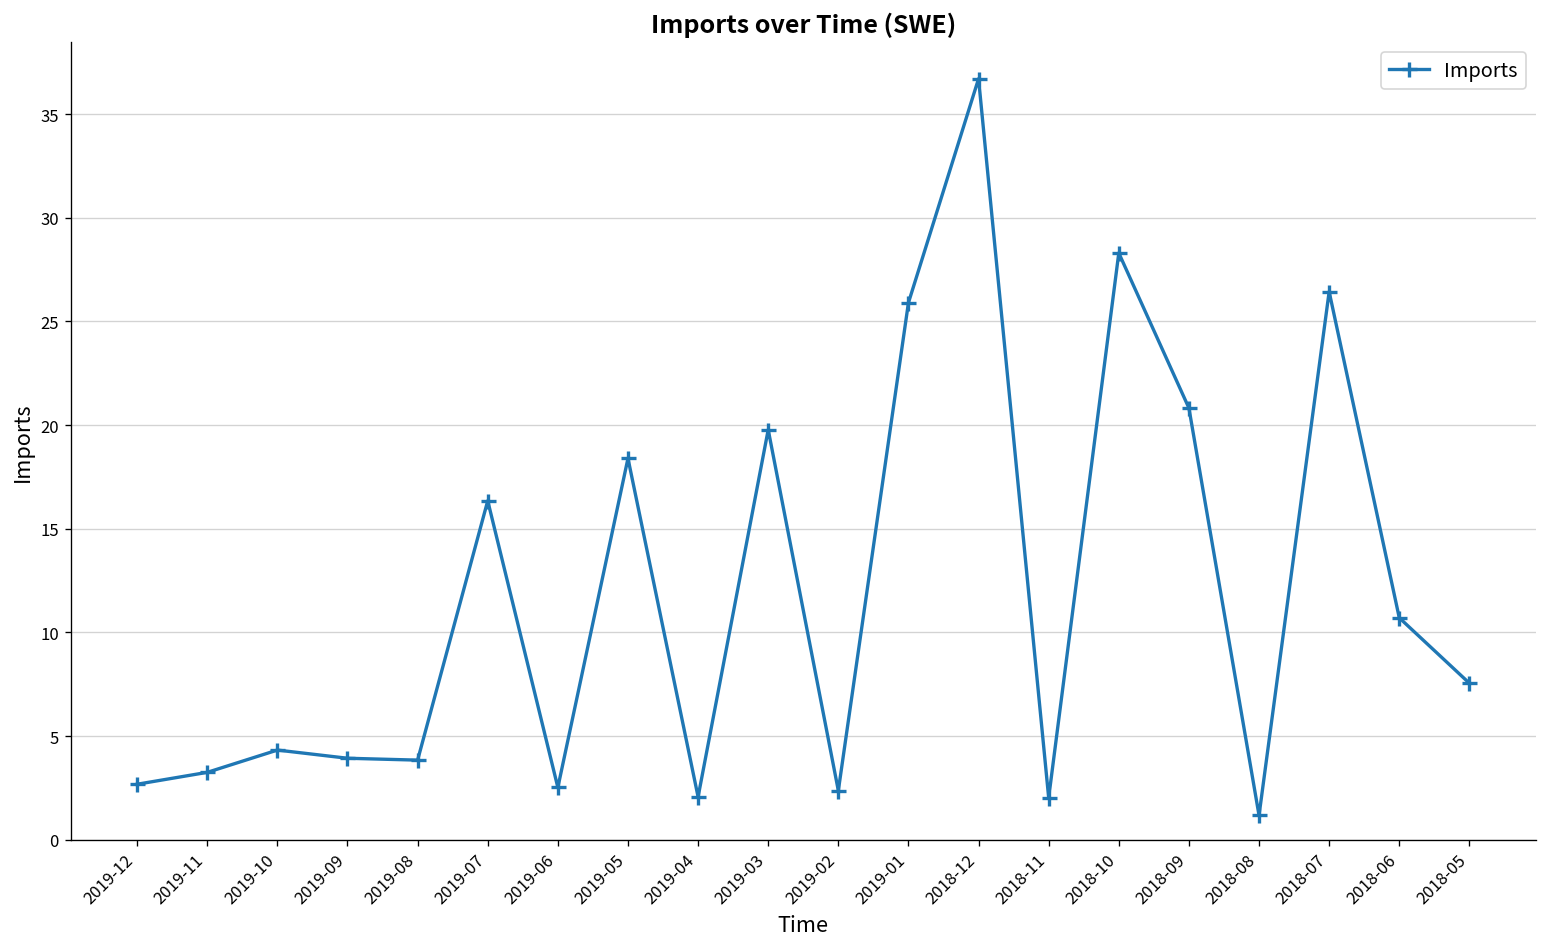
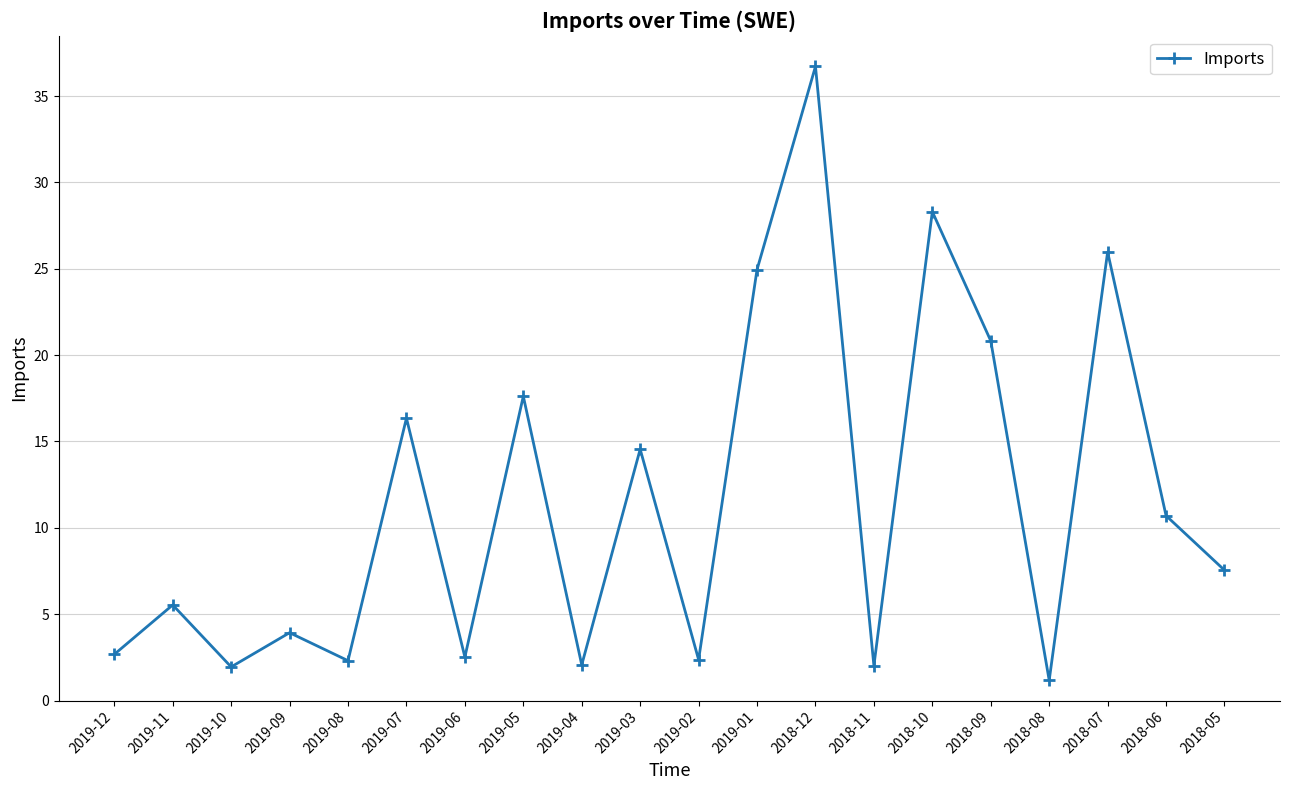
2019-11: 3.2 -> 5.5
2019-10: 4.3 -> 1.9
2019-08: 3.8 -> 2.3
2019-05: 18.4 -> 17.6
2019-03: 19.8 -> 14.6
2019-01: 25.9 -> 25.0
2018-07: 26.4 -> 26.0
